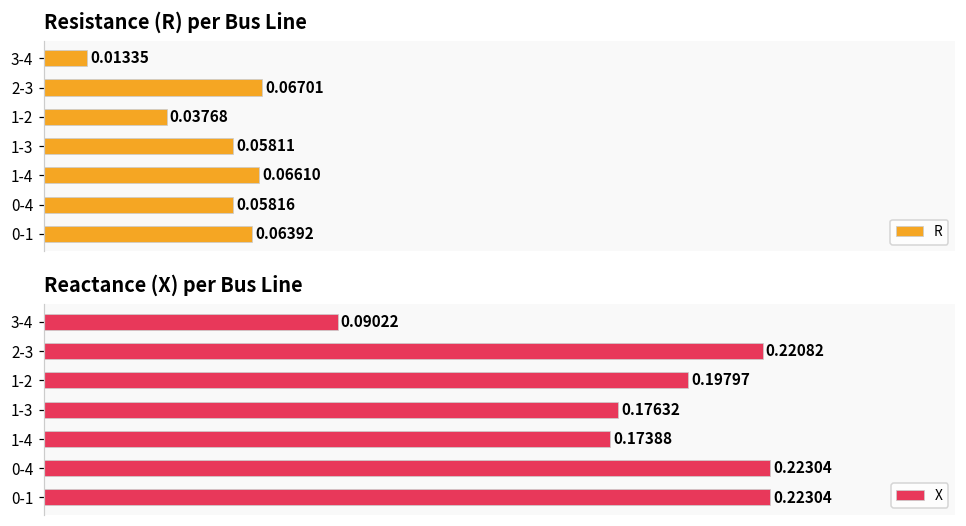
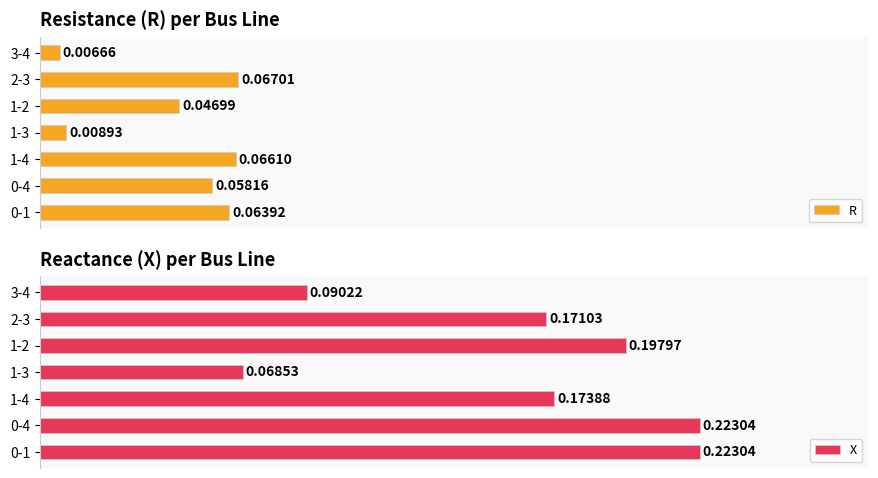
Resistance (R) per Bus Line, 3-4: 0.01335 -> 0.00666
Resistance (R) per Bus Line, 1-2: 0.03768 -> 0.04699
Resistance (R) per Bus Line, 1-3: 0.05811 -> 0.00893
Reactance (X) per Bus Line, 2-3: 0.22082 -> 0.17103
Reactance (X) per Bus Line, 1-3: 0.17632 -> 0.06853
